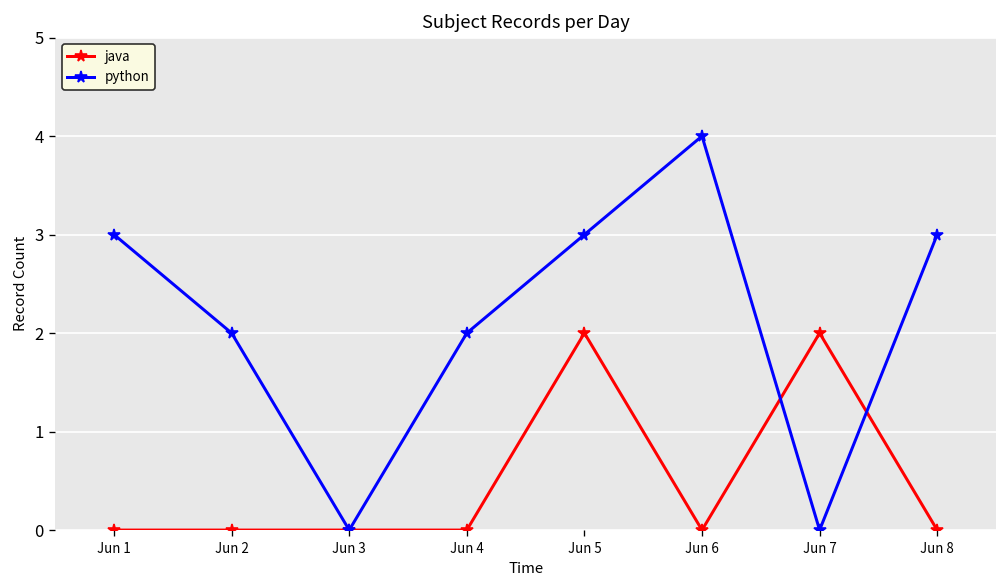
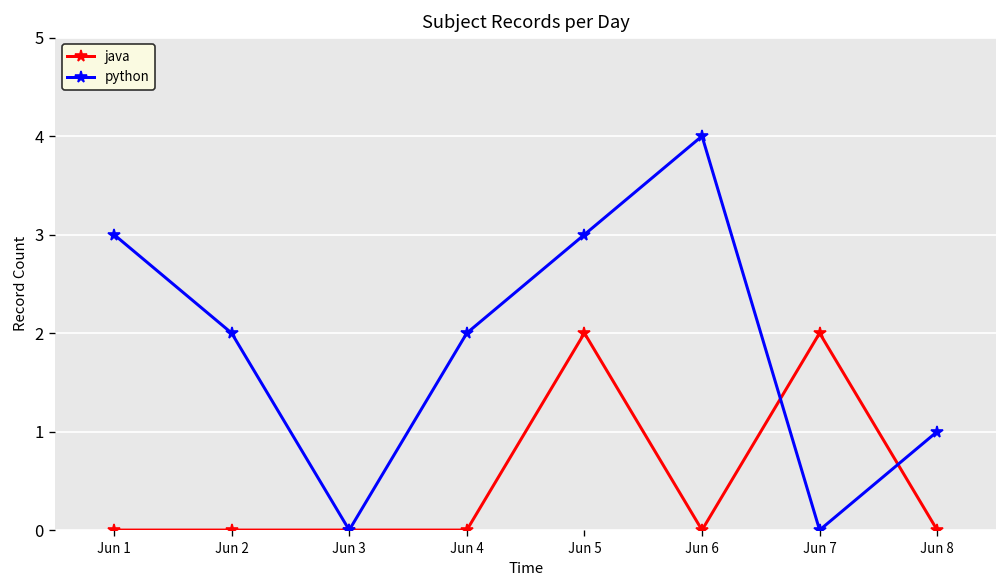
python, Jun 8: 3 -> 1
